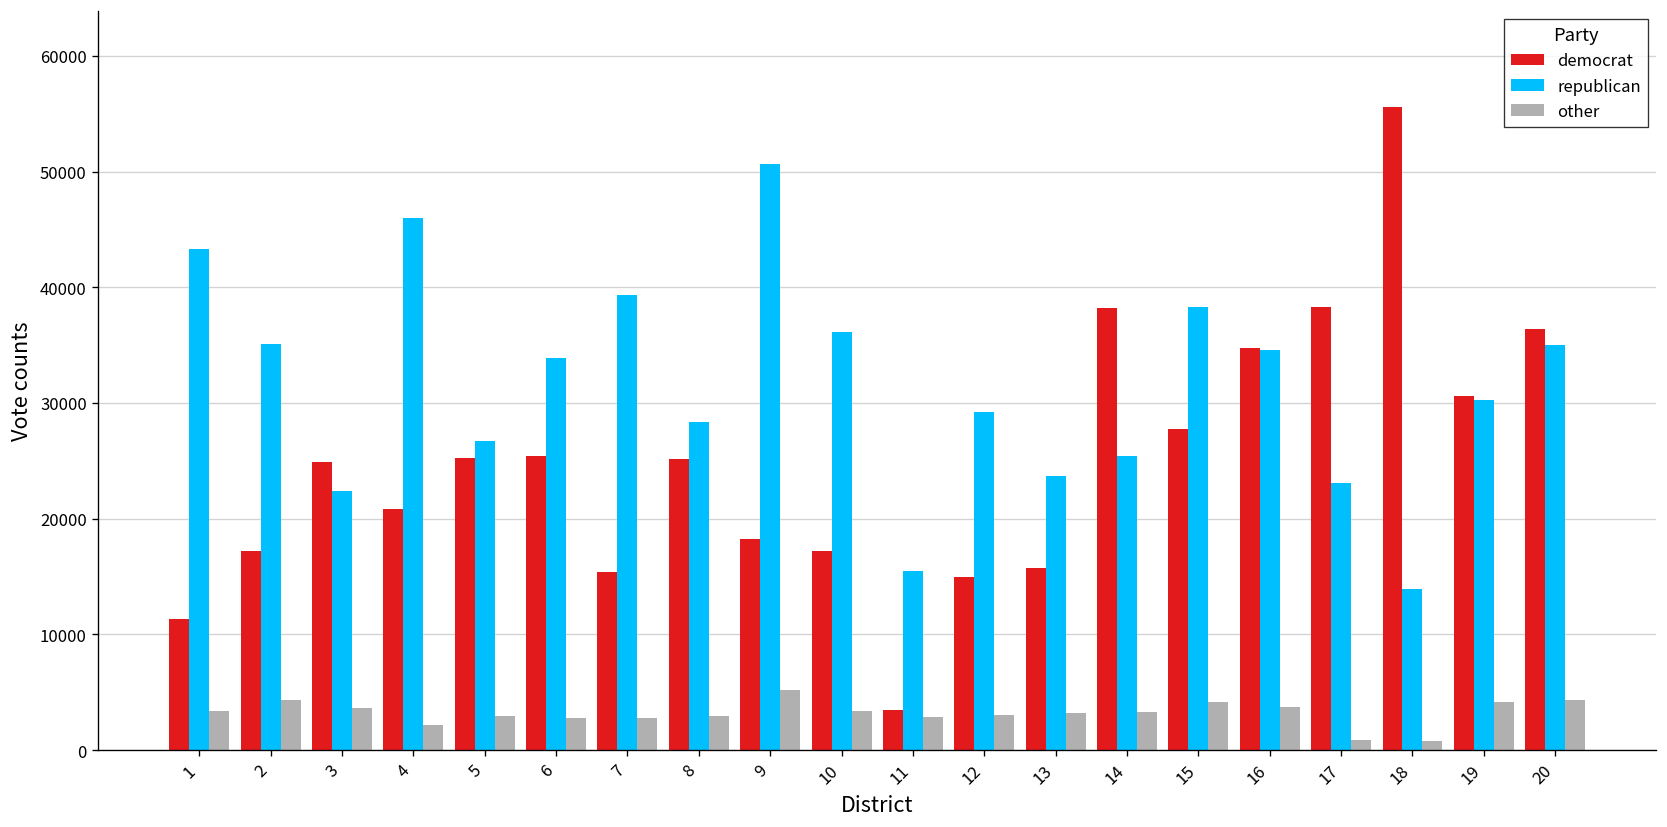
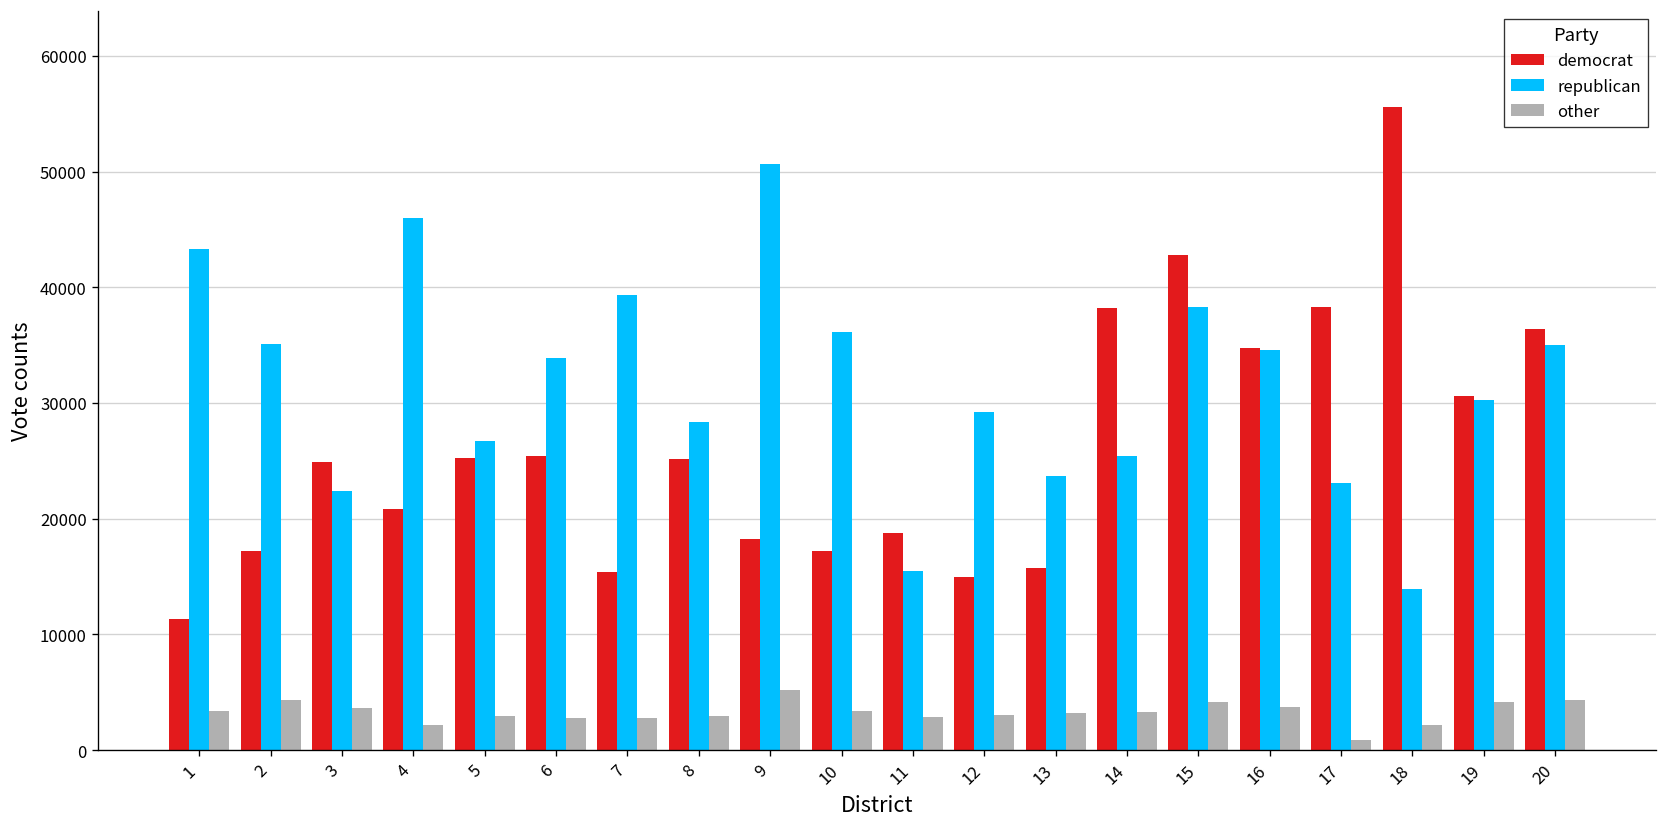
democrat, 11: 3000 -> 19000
democrat, 15: 28000 -> 43000
other, 18: 1000 -> 2000
